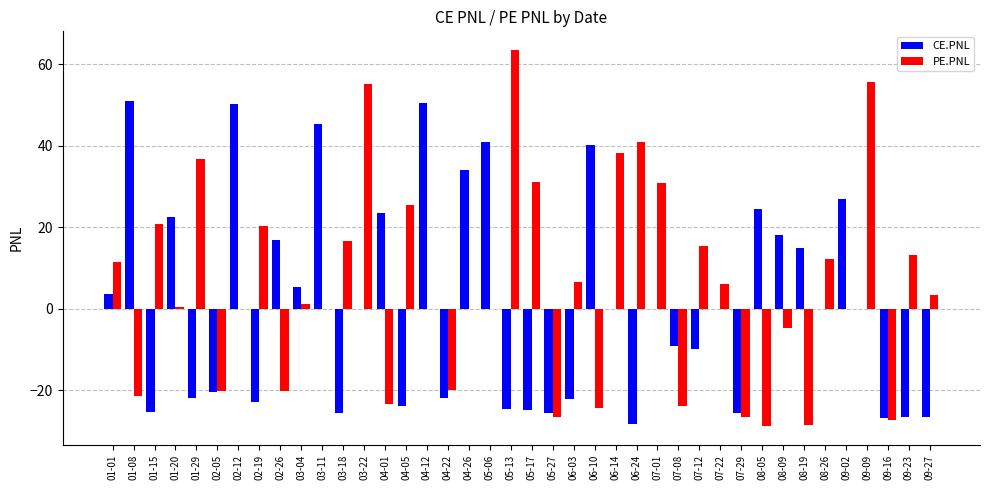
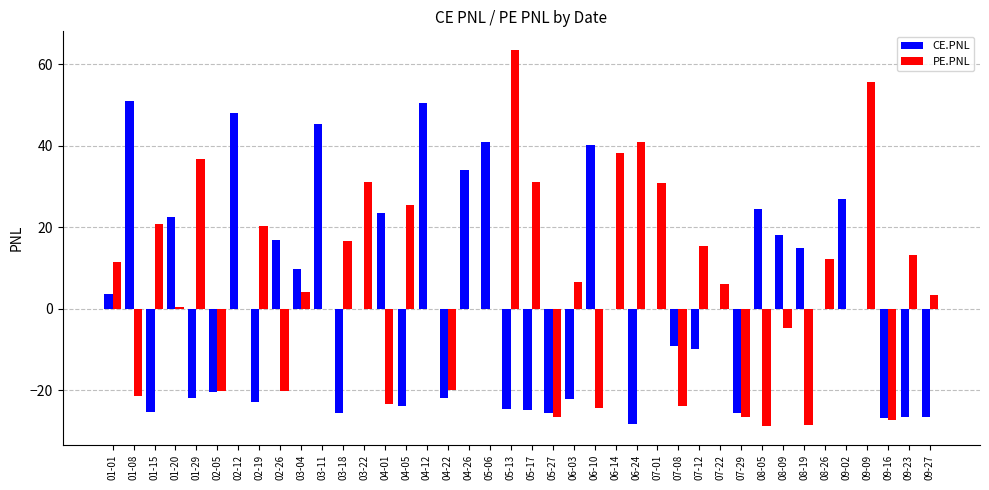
CE.PNL, 02-12: 50 -> 48
CE.PNL, 03-04: 5 -> 10
PE.PNL, 03-04: 1 -> 4
PE.PNL, 03-22: 55 -> 31
